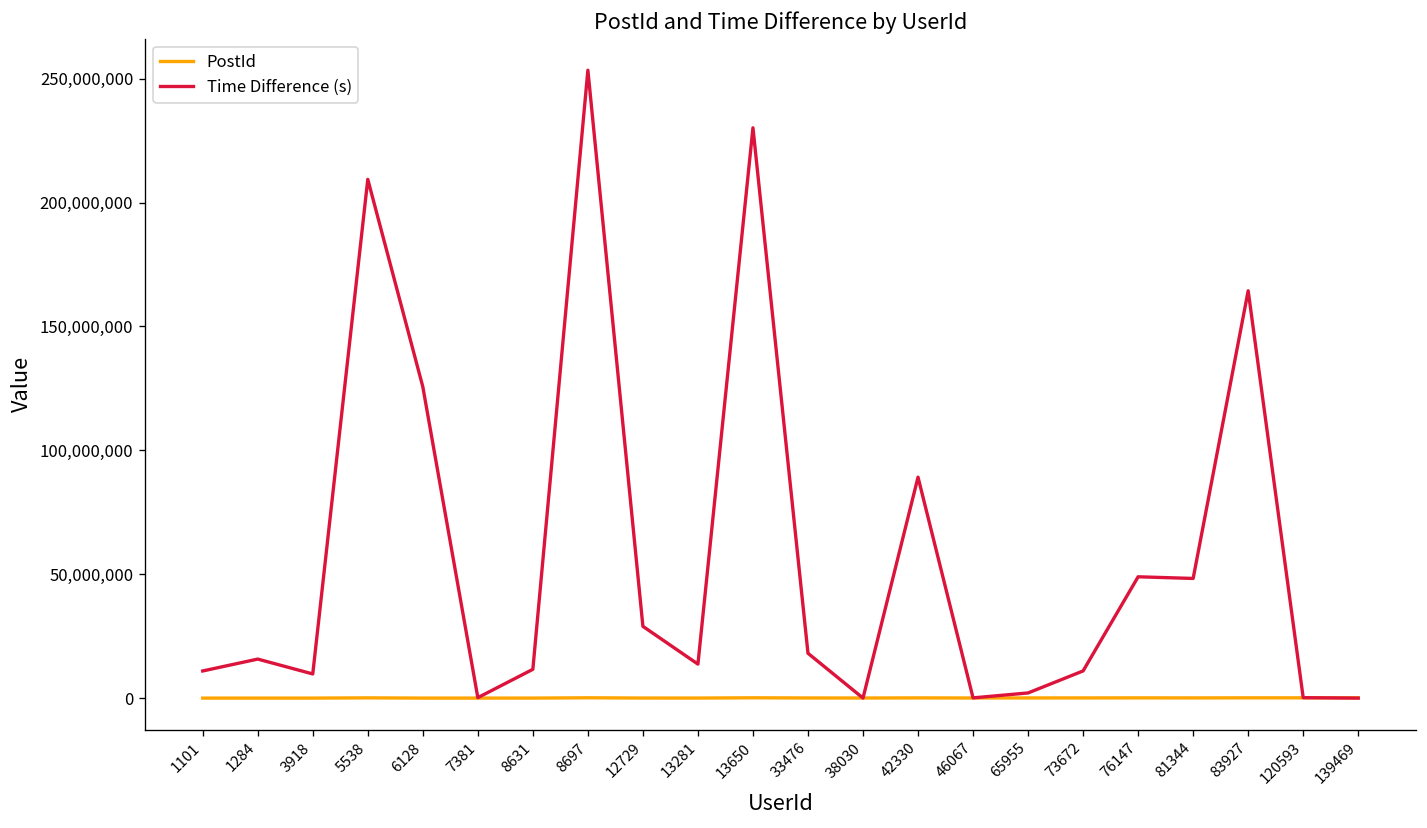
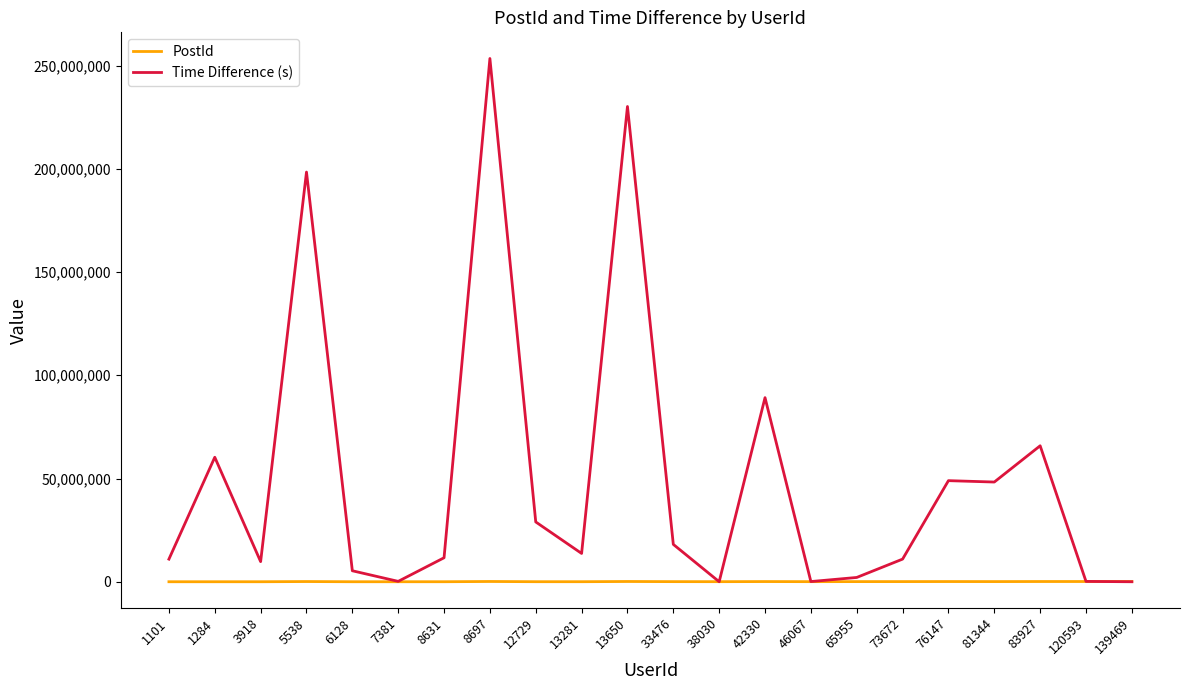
Time Difference (s), 1284: 16,000,000 -> 60,000,000
Time Difference (s), 5538: 209,000,000 -> 198,000,000
Time Difference (s), 6128: 126,000,000 -> 5,000,000
Time Difference (s), 83927: 164,000,000 -> 66,000,000
